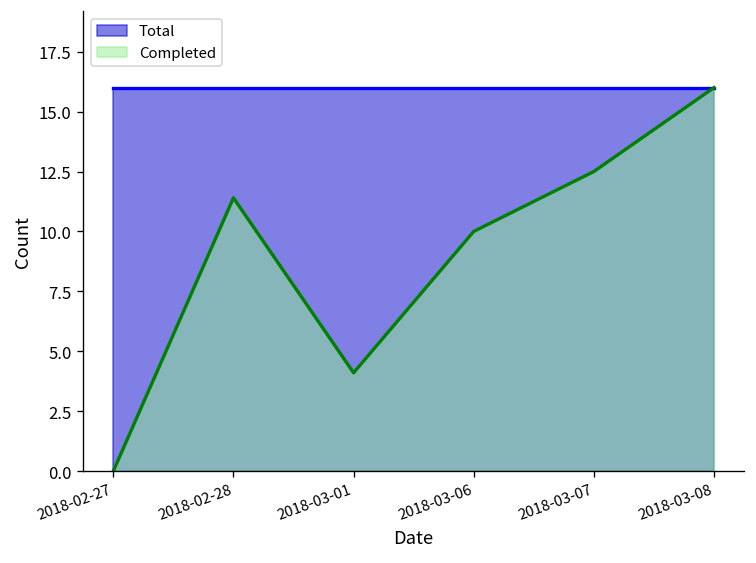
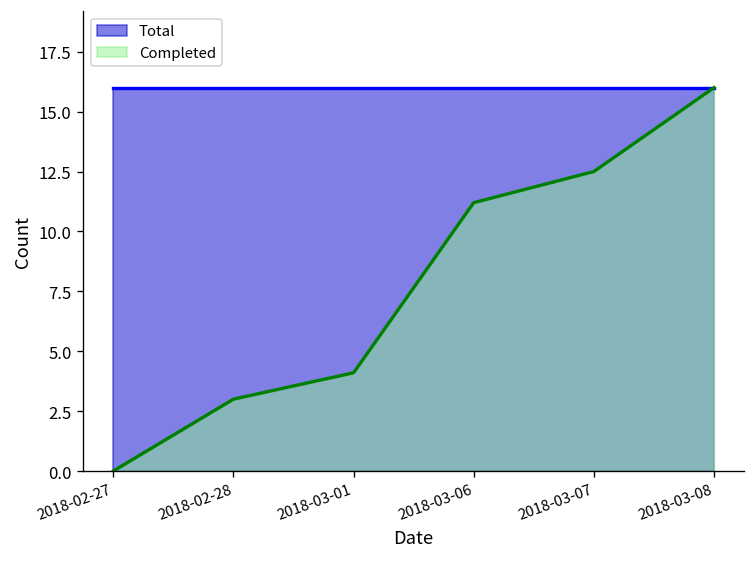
Completed, 2018-02-28: 11.4 -> 3.0
Completed, 2018-03-06: 10.0 -> 11.2
